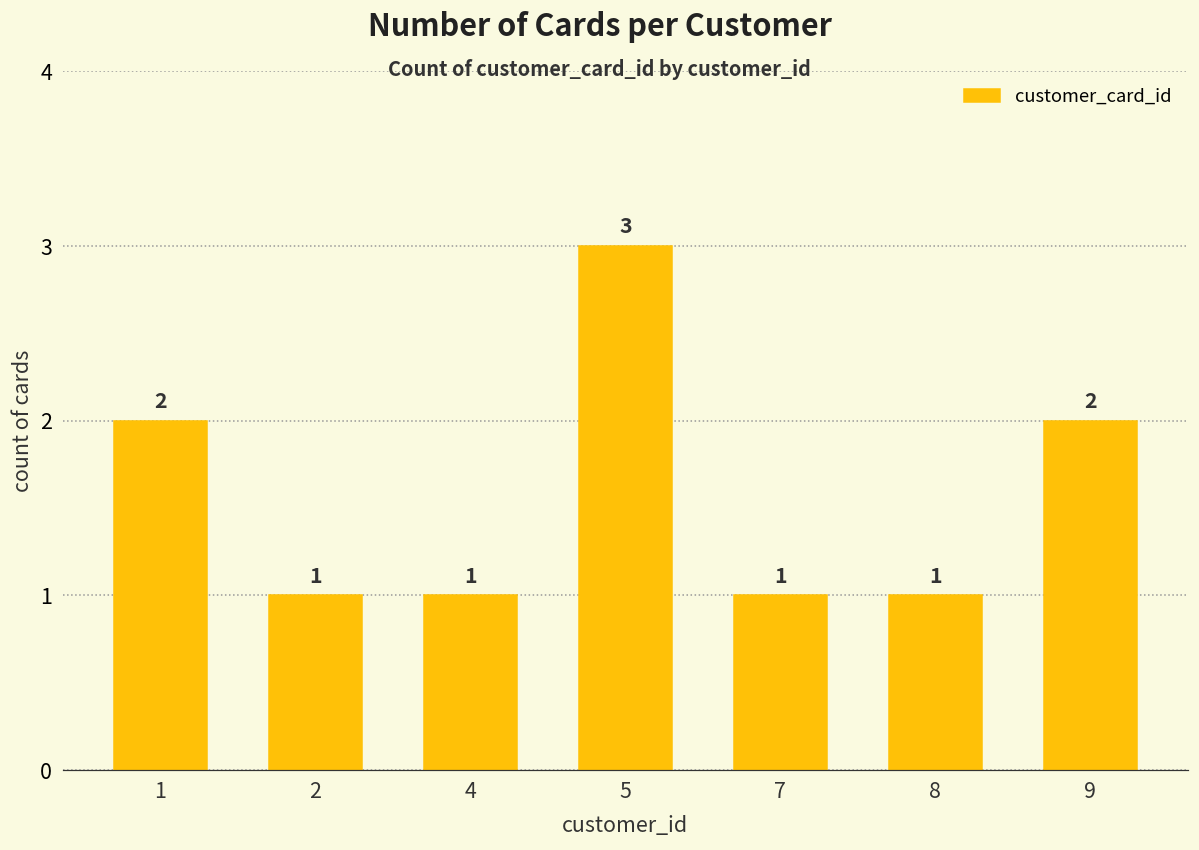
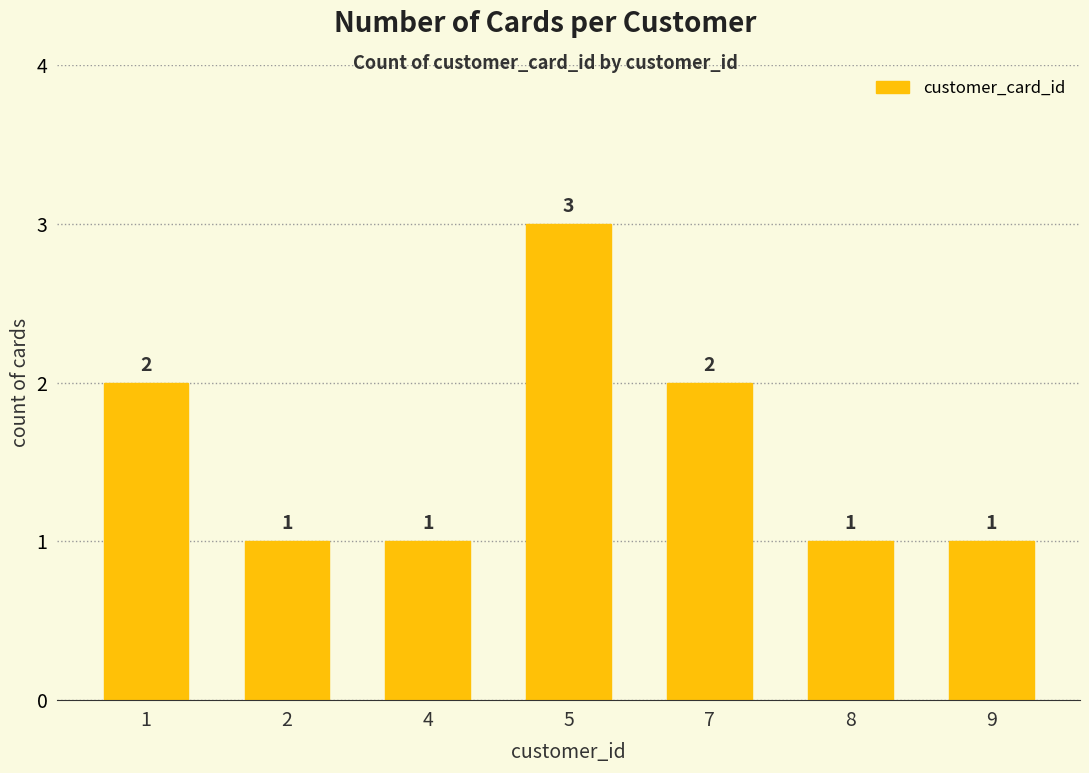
7: 1 -> 2
9: 2 -> 1
